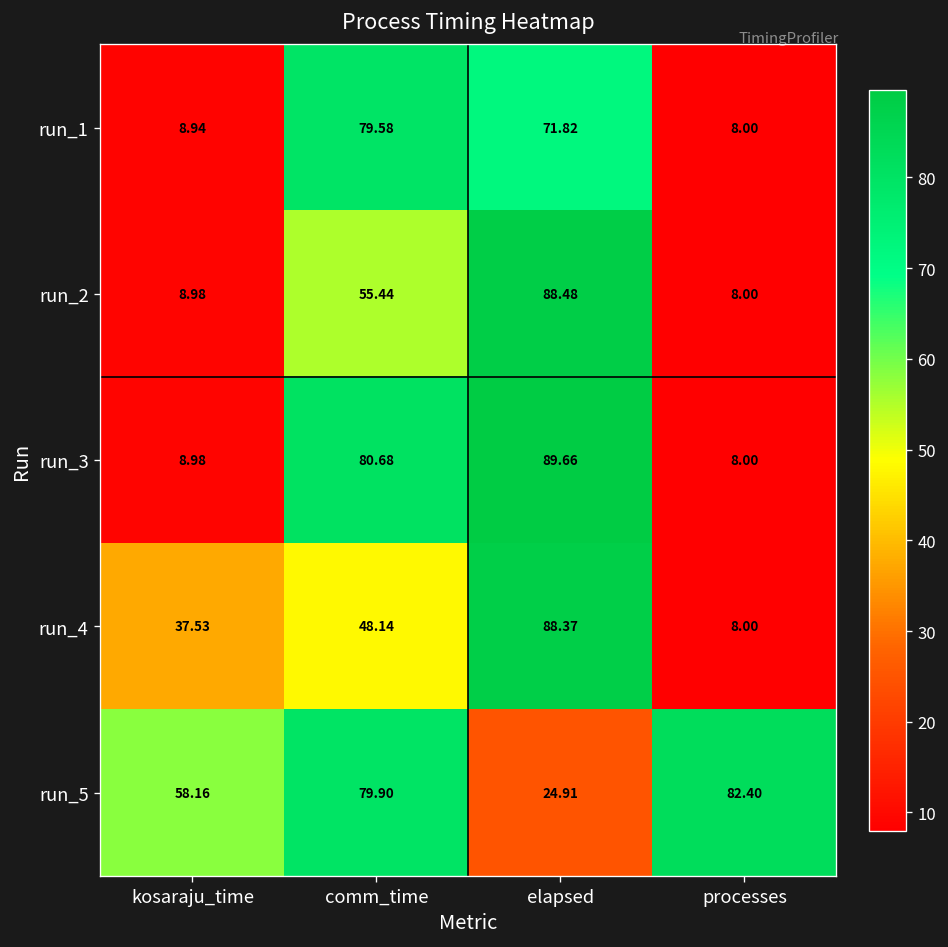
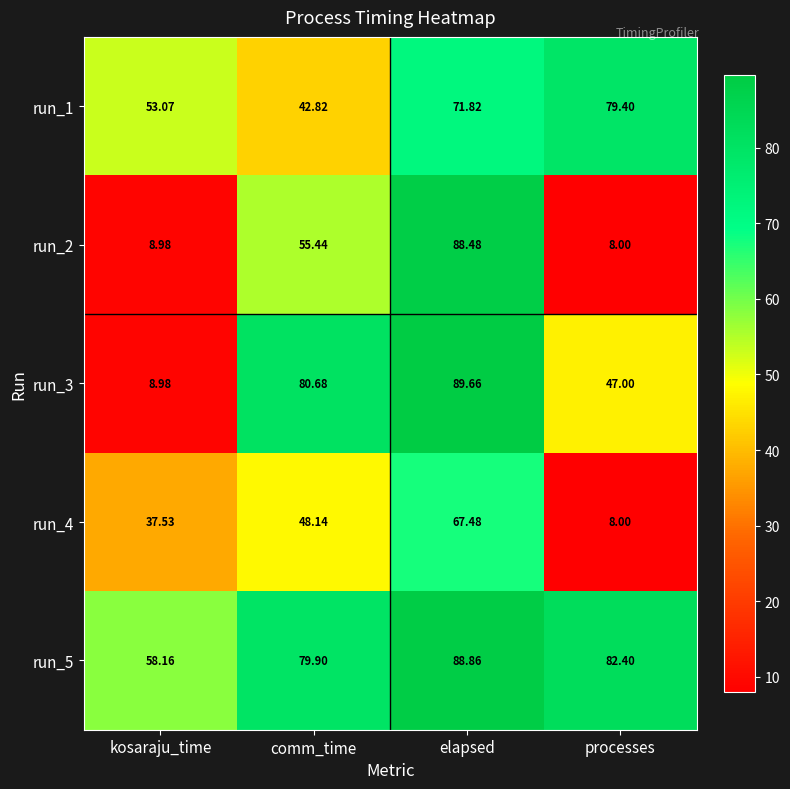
run_1, kosaraju_time: 8.94 -> 53.07
run_1, comm_time: 79.58 -> 42.82
run_1, processes: 8.00 -> 79.40
run_3, processes: 8.00 -> 47.00
run_4, elapsed: 88.37 -> 67.48
run_5, elapsed: 24.91 -> 88.86
